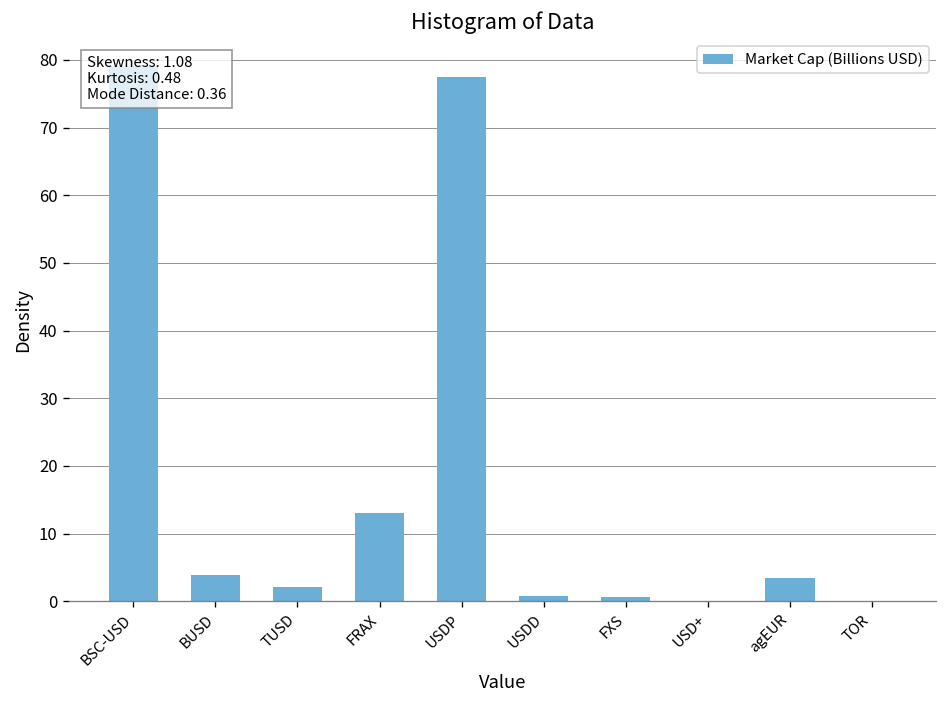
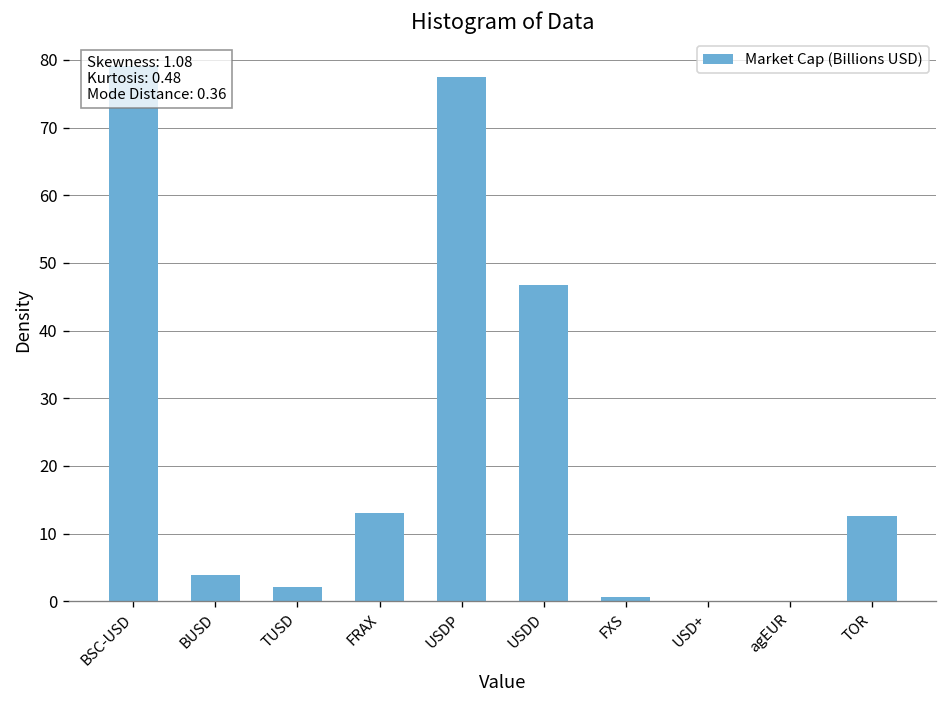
USDD: 1 -> 47
agEUR: 3 -> 0
TOR: 0 -> 13
